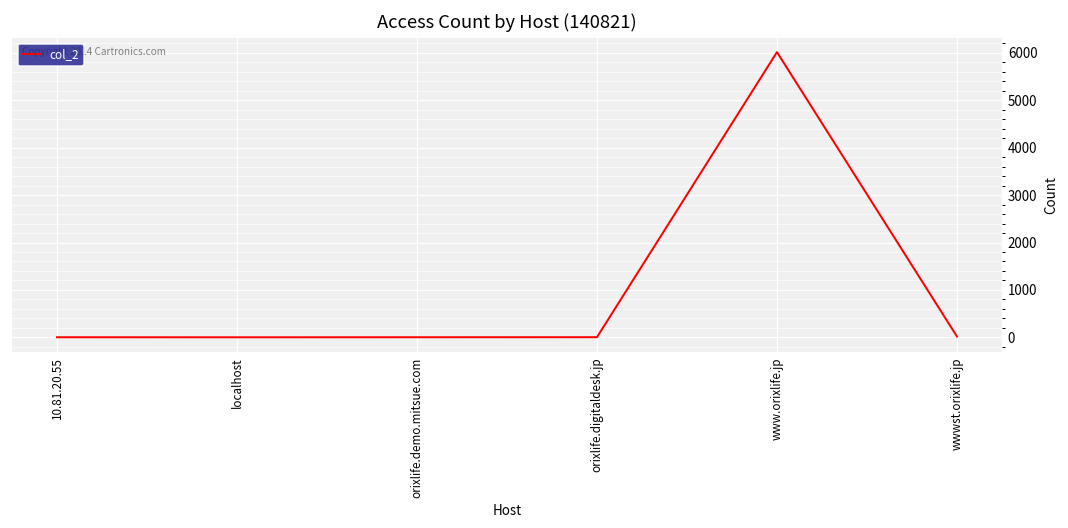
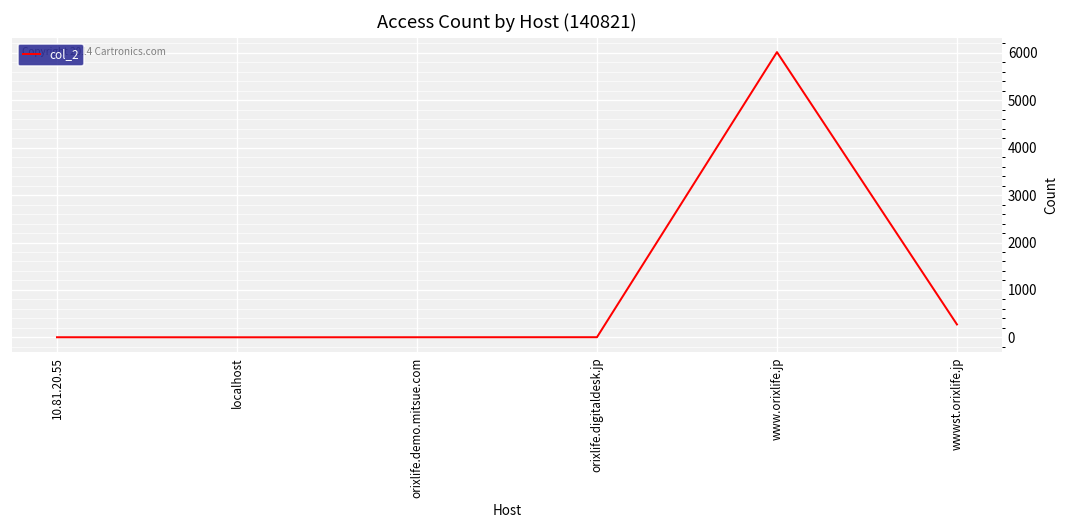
wwwst.orixlife.jp: 0 -> 300
